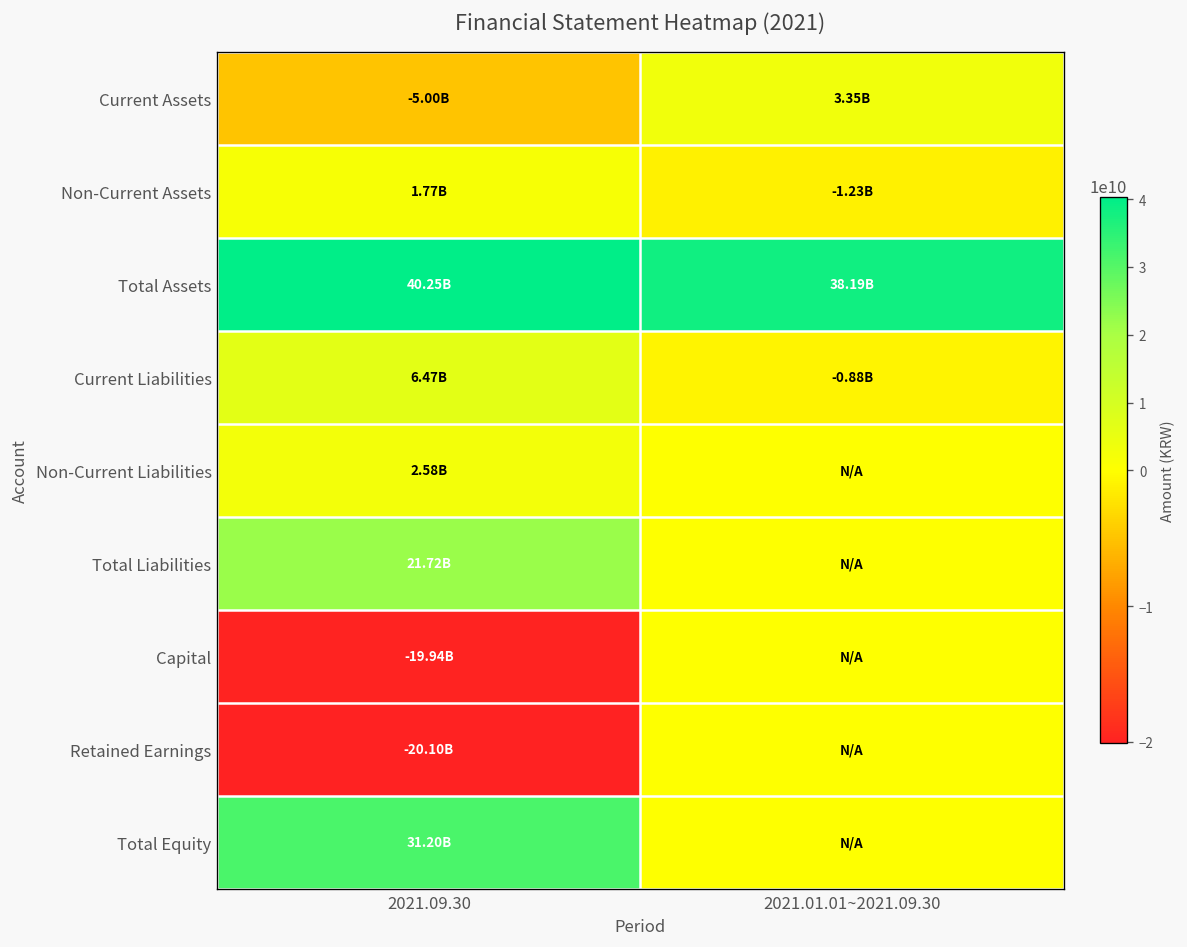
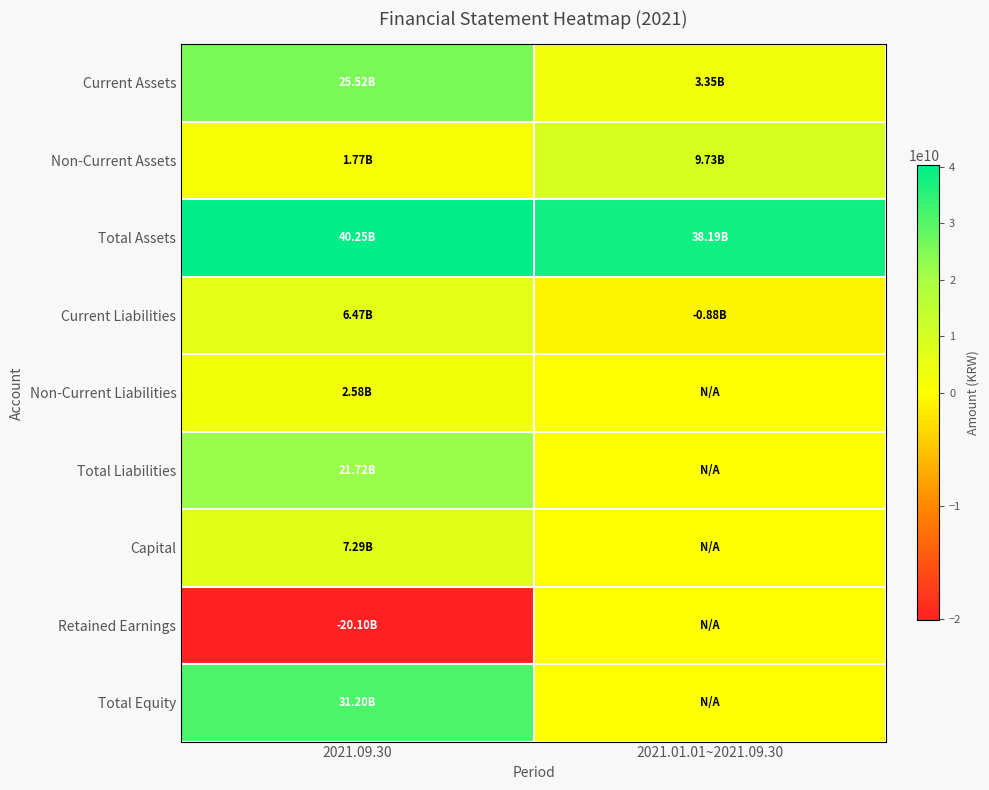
Current Assets, 2021.09.30: -5.00B -> 25.52B
Non-Current Assets, 2021.01.01~2021.09.30: -1.23B -> 9.73B
Capital, 2021.09.30: -19.94B -> 7.29B
